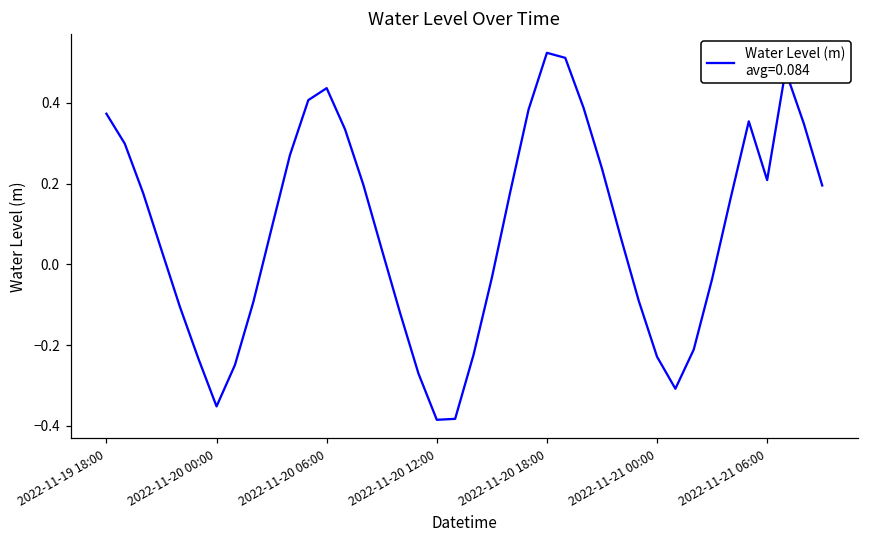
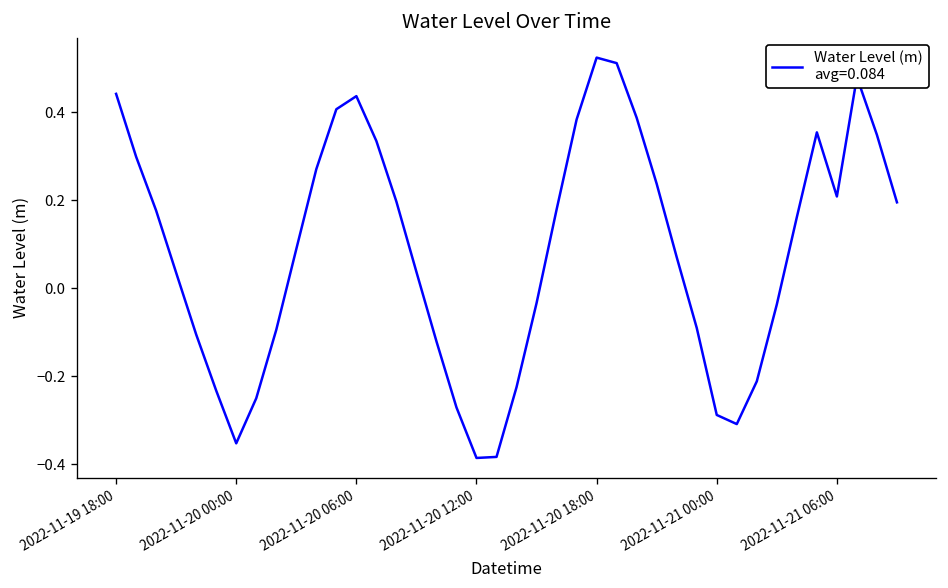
2022-11-19 18:00: 0.37 -> 0.44
2022-11-21 00:00: -0.23 -> -0.29
